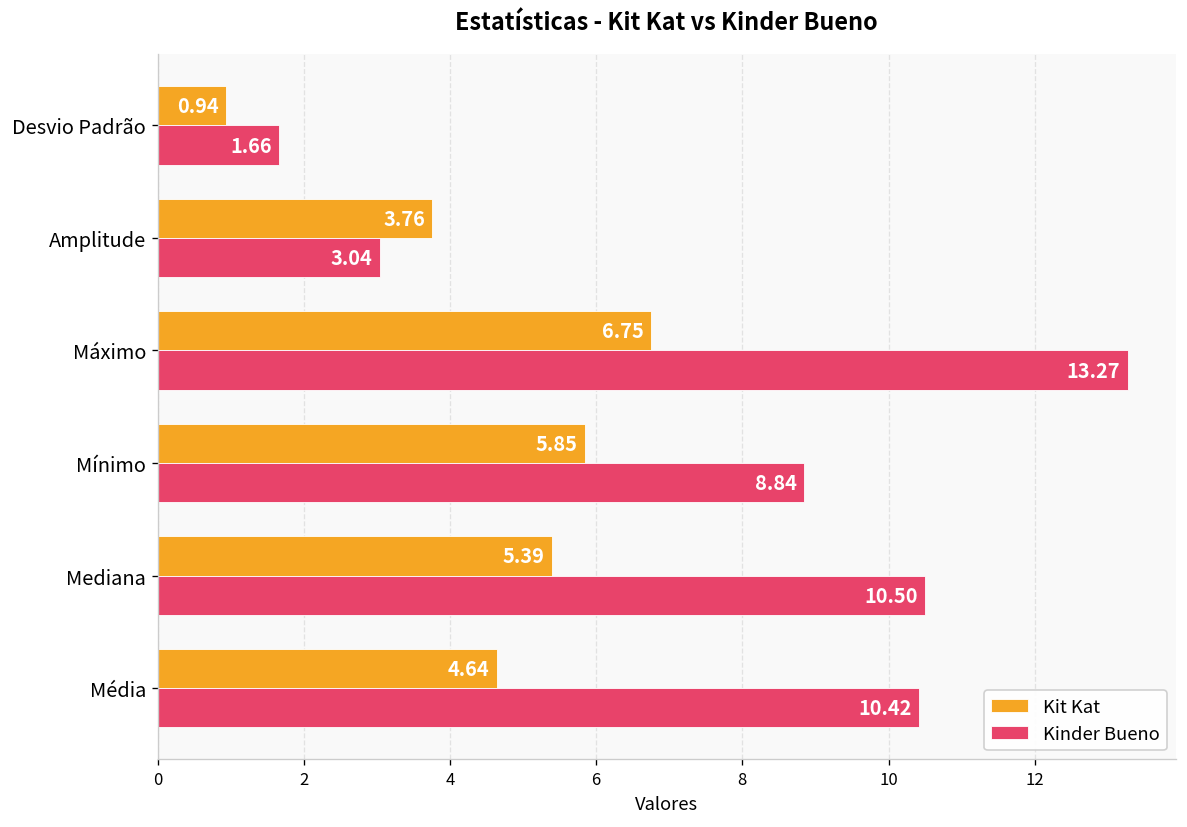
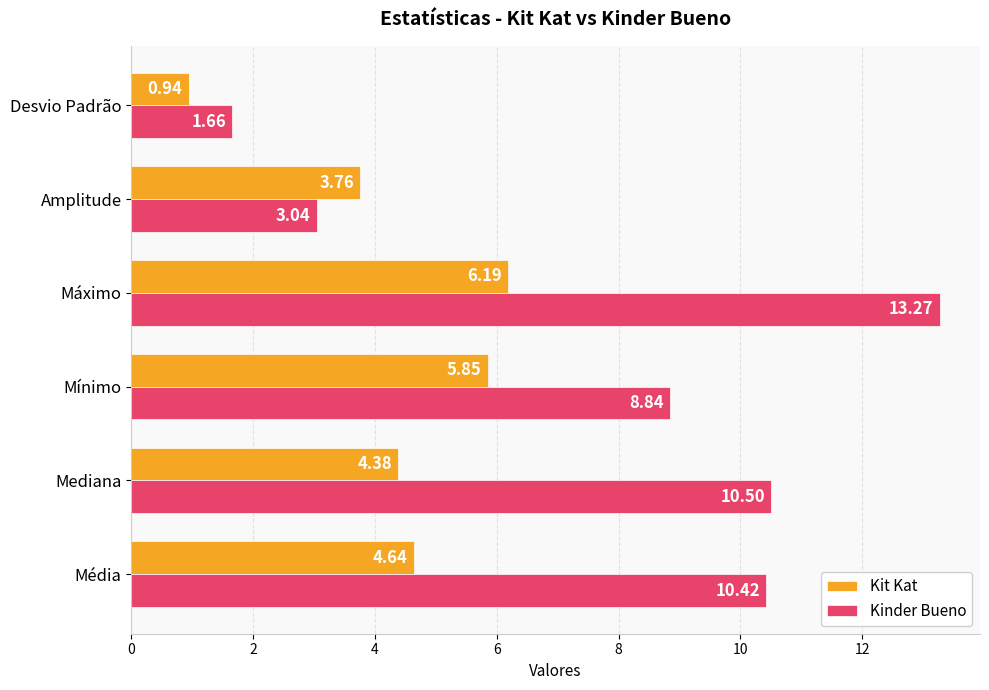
Kit Kat, Máximo: 6.75 -> 6.19
Kit Kat, Mediana: 5.39 -> 4.38
